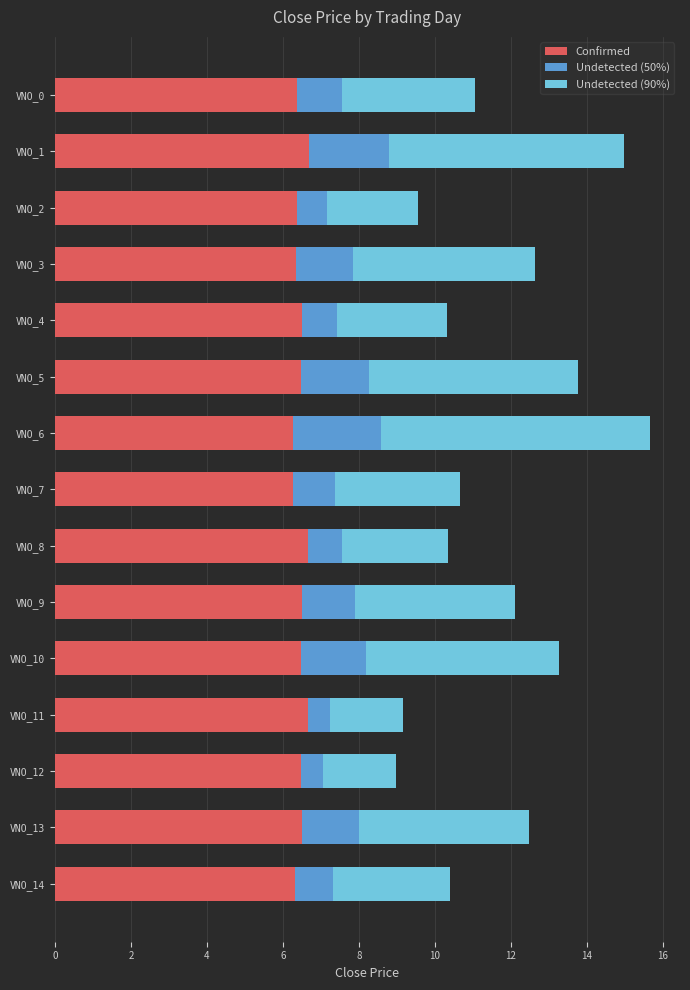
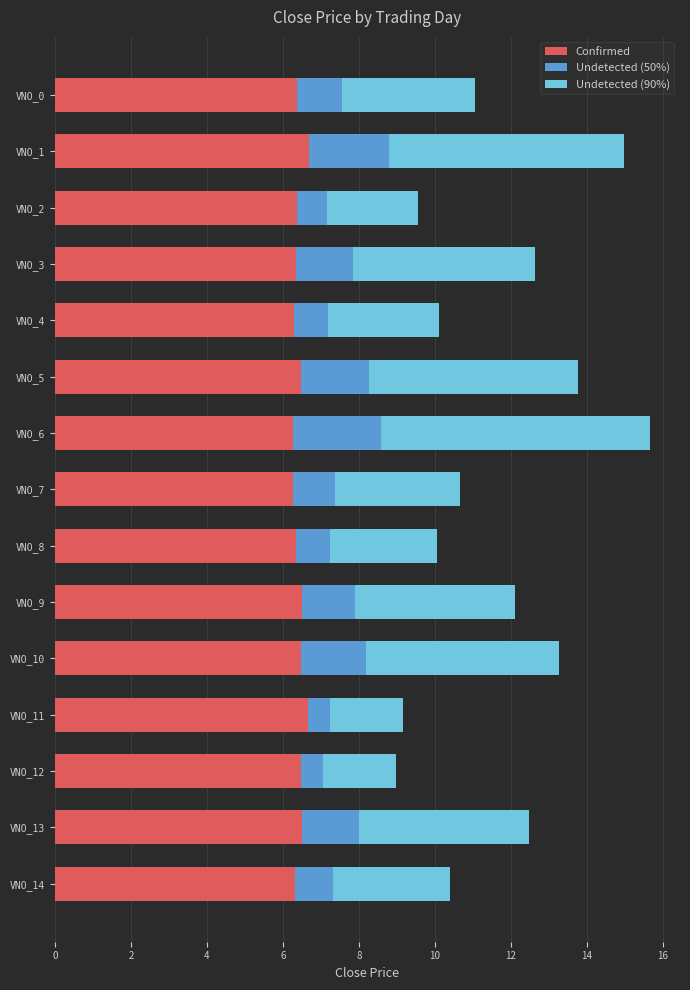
Confirmed, VNO_4: 6.5 -> 6.3
Confirmed, VNO_8: 6.7 -> 6.4
